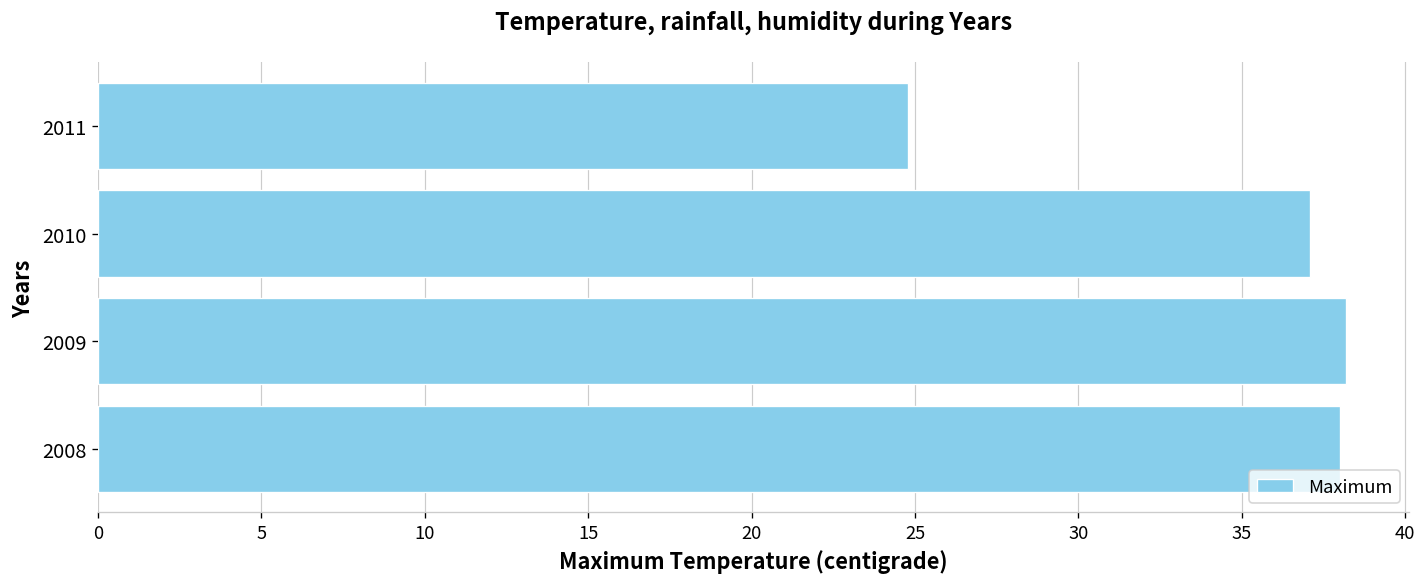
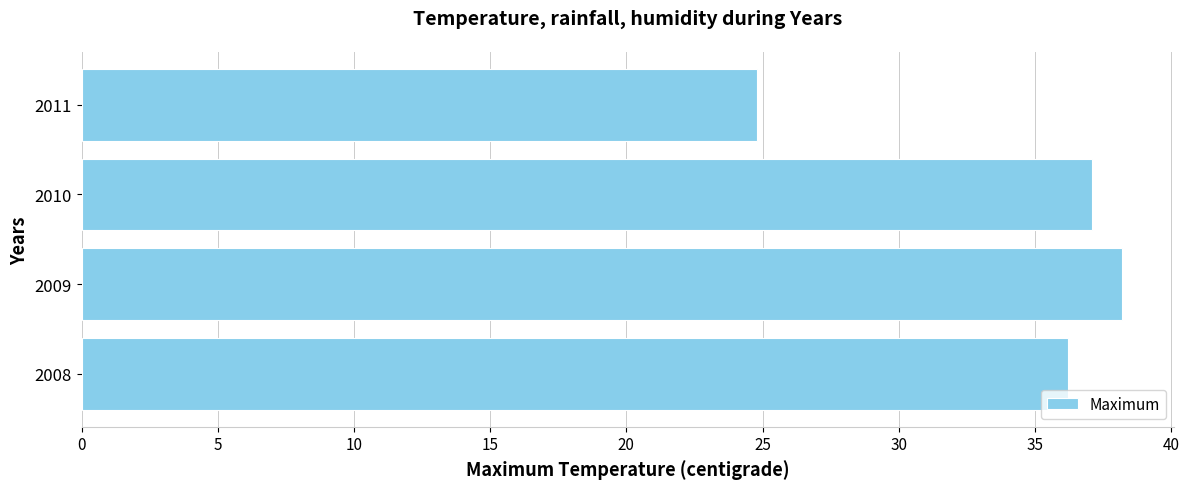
2008: 38.0 -> 36.2
